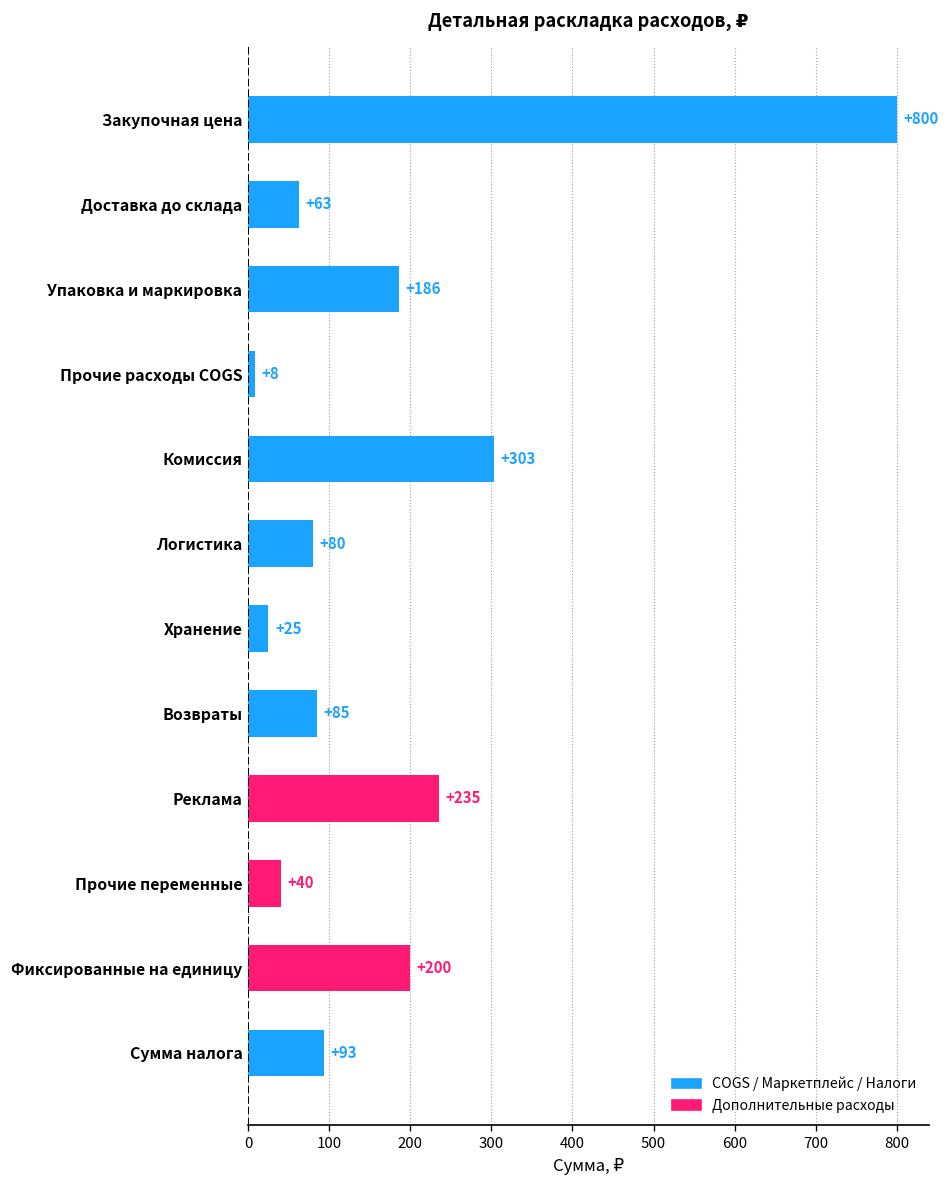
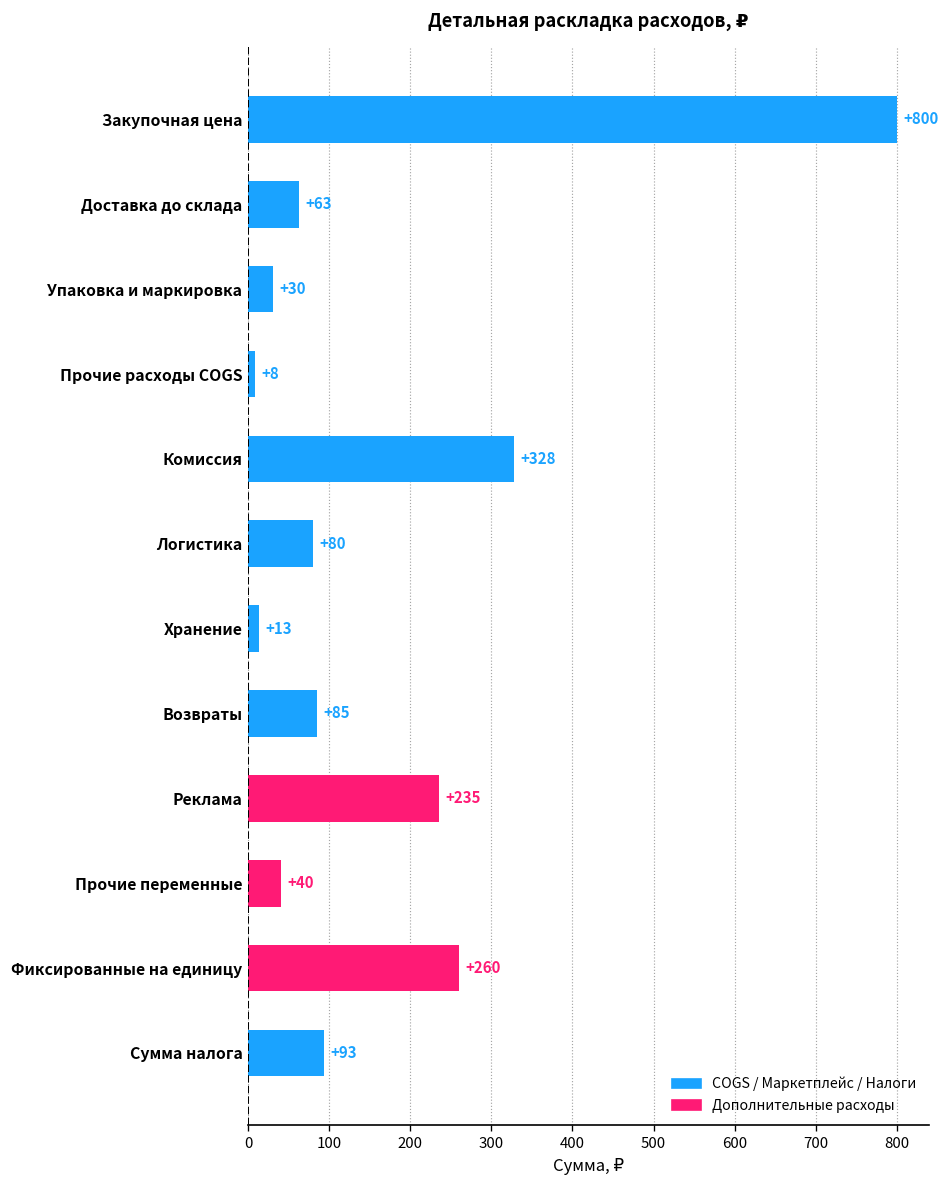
Упаковка и маркировка: +186 -> +30
Комиссия: +303 -> +328
Хранение: +25 -> +13
Фиксированные на единицу: +200 -> +260
